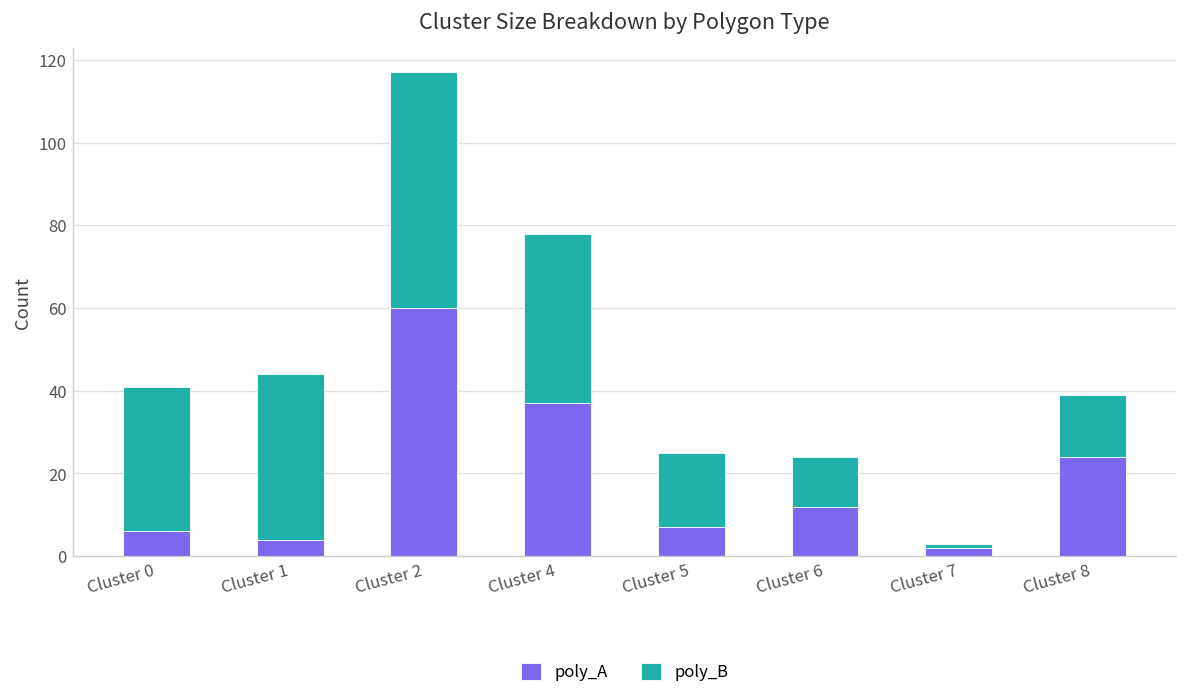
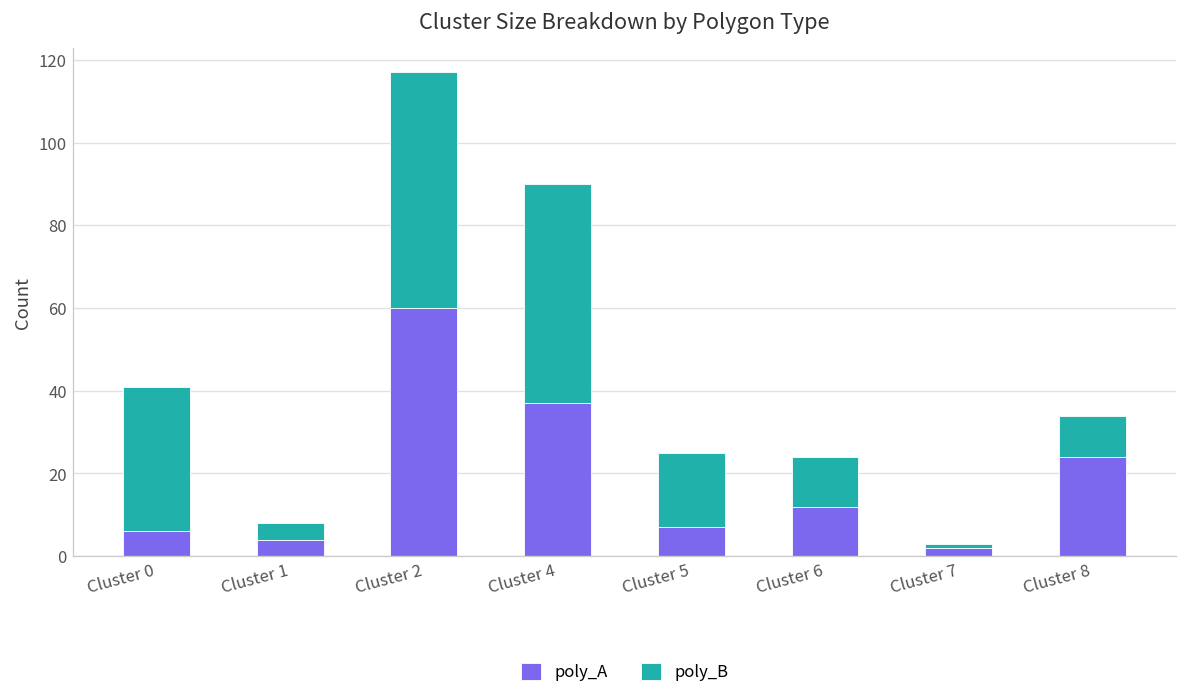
poly_B, Cluster 1: 40 -> 4
poly_B, Cluster 4: 41 -> 53
poly_B, Cluster 8: 15 -> 10
